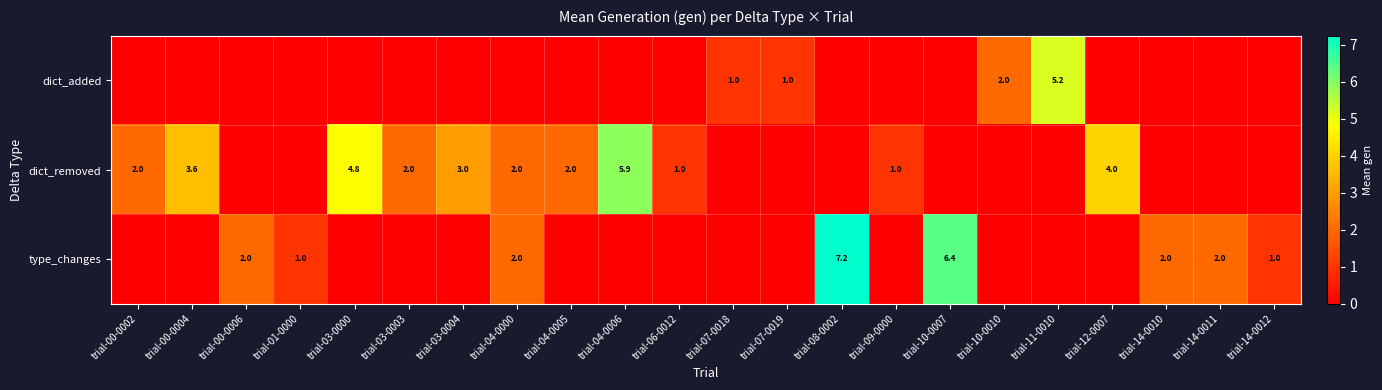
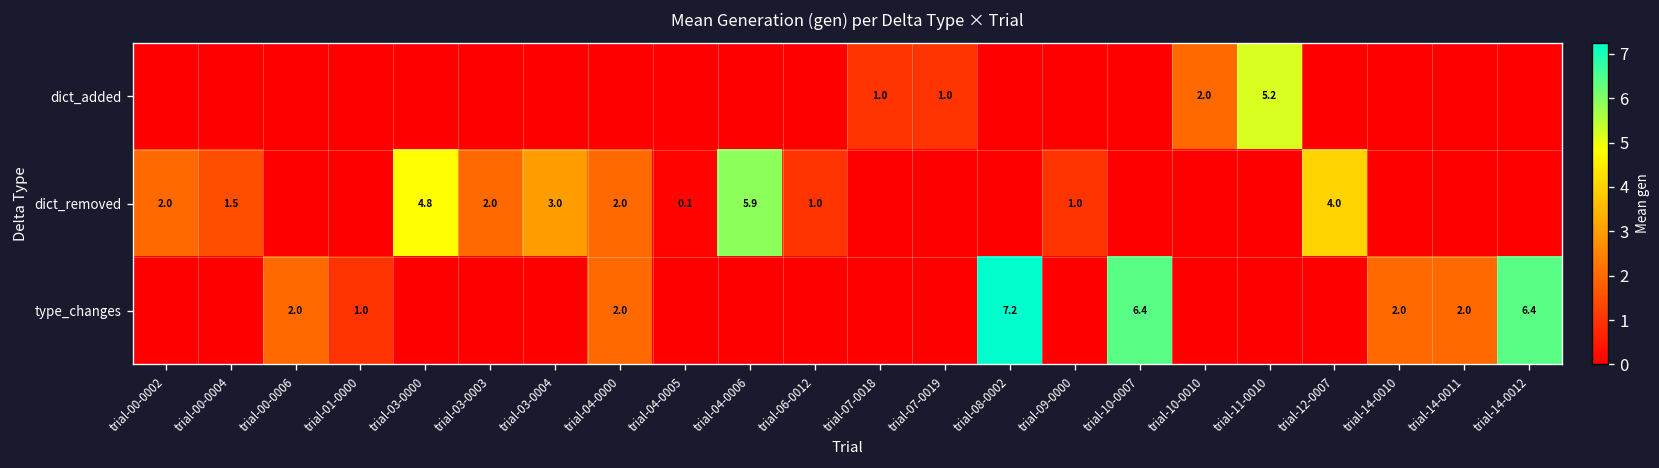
dict_removed, trial-00-0004: 3.6 -> 1.5
dict_removed, trial-04-0005: 2.0 -> 0.1
type_changes, trial-14-0012: 1.0 -> 6.4
